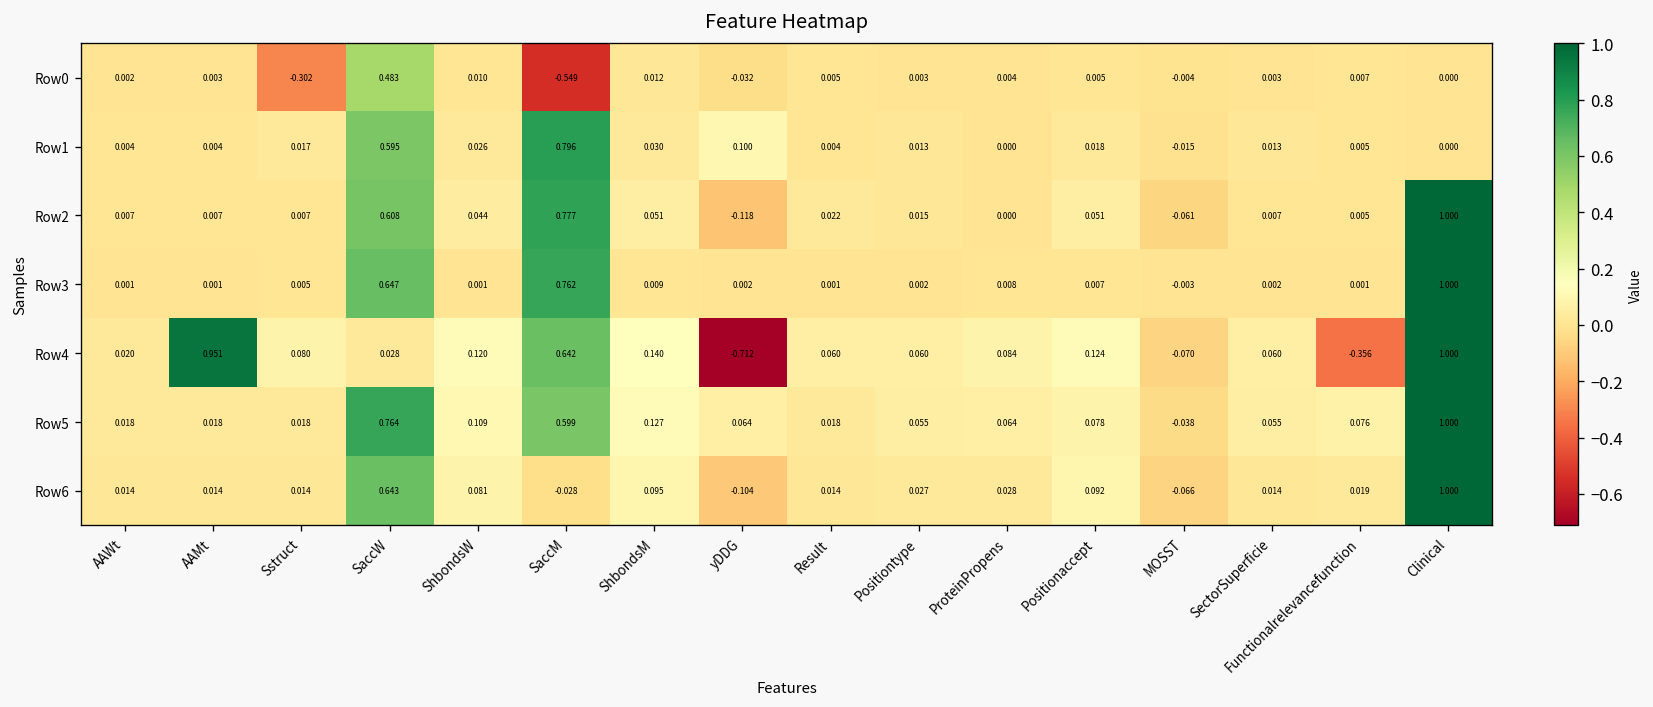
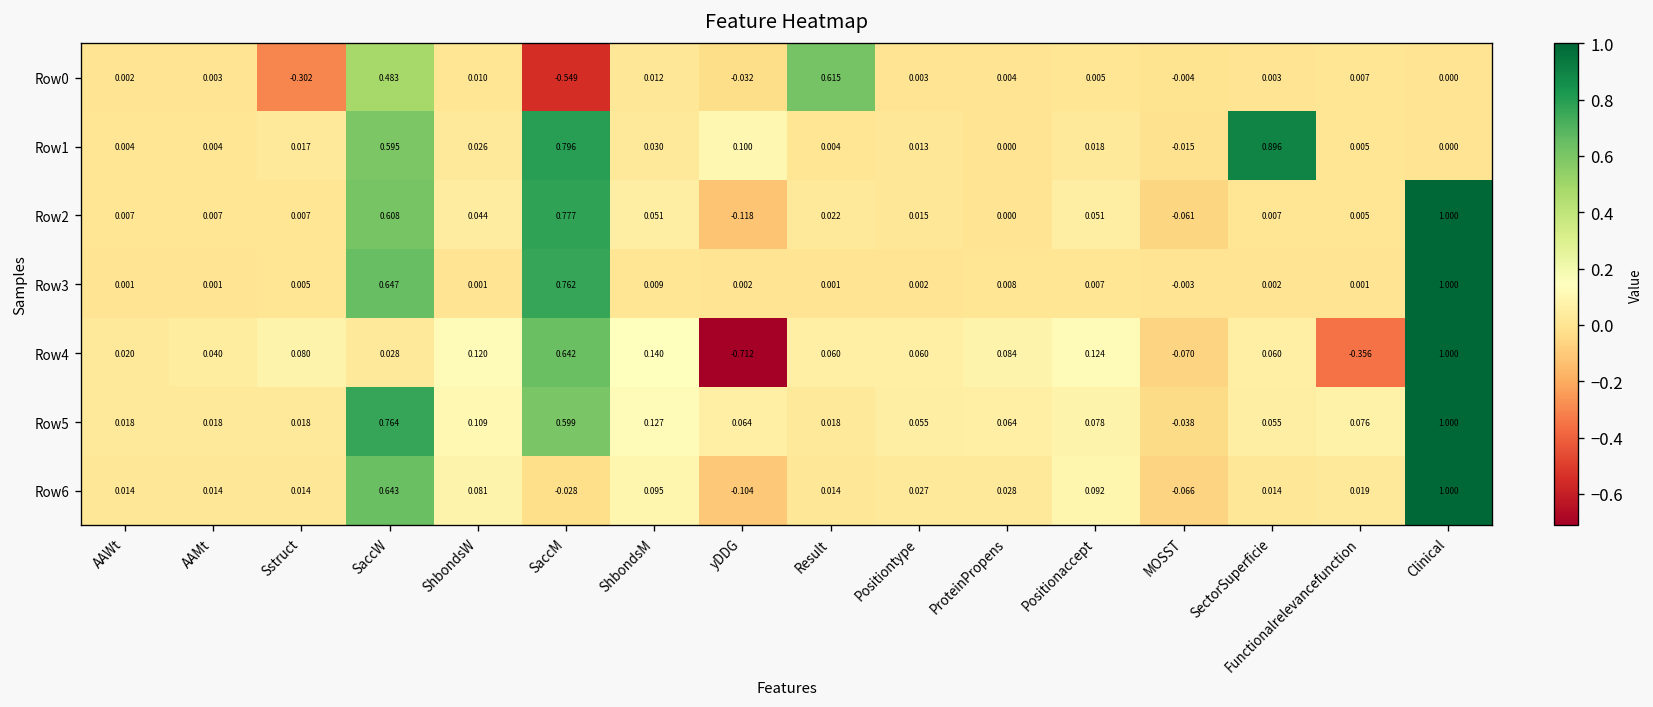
Row0, Result: 0.005 -> 0.615
Row1, SectorSuperficie: 0.013 -> 0.896
Row4, AAMt: 0.951 -> 0.040
